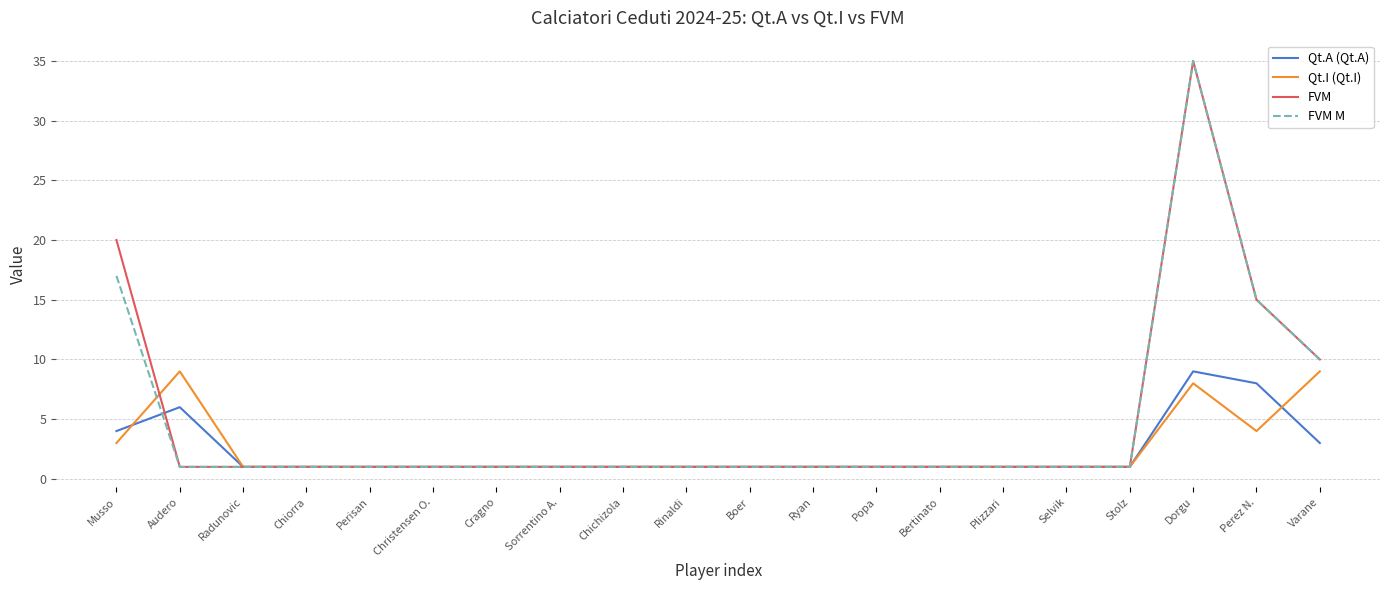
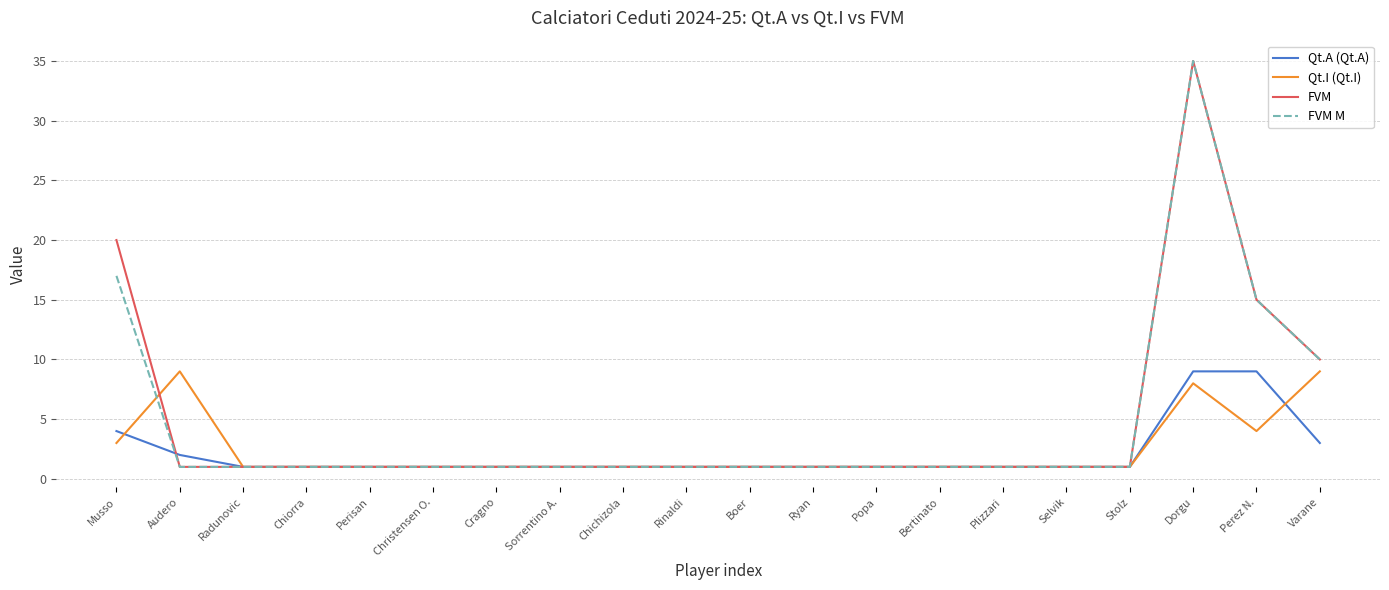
Qt.A (Qt.A), Audero: 6 -> 2
Qt.A (Qt.A), Perez N.: 8 -> 9
